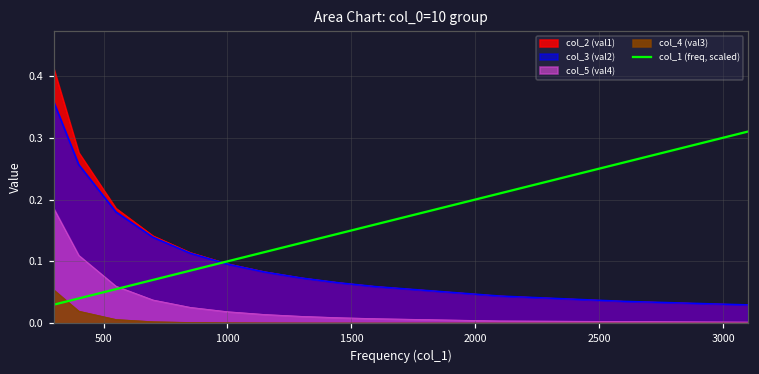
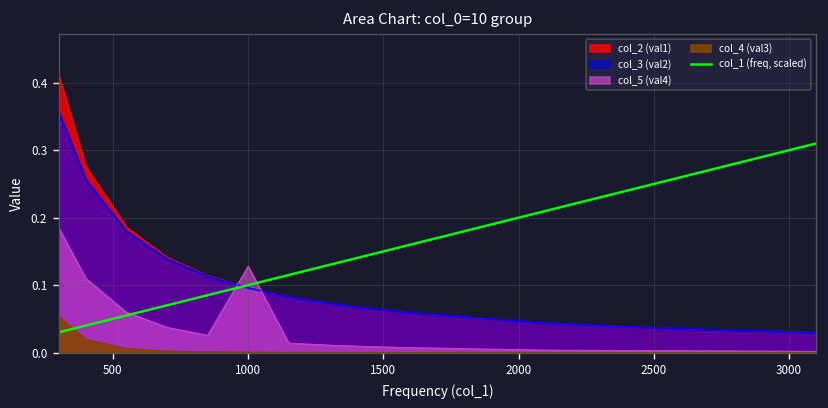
col_5 (val4), 1000: 0.02 -> 0.13
